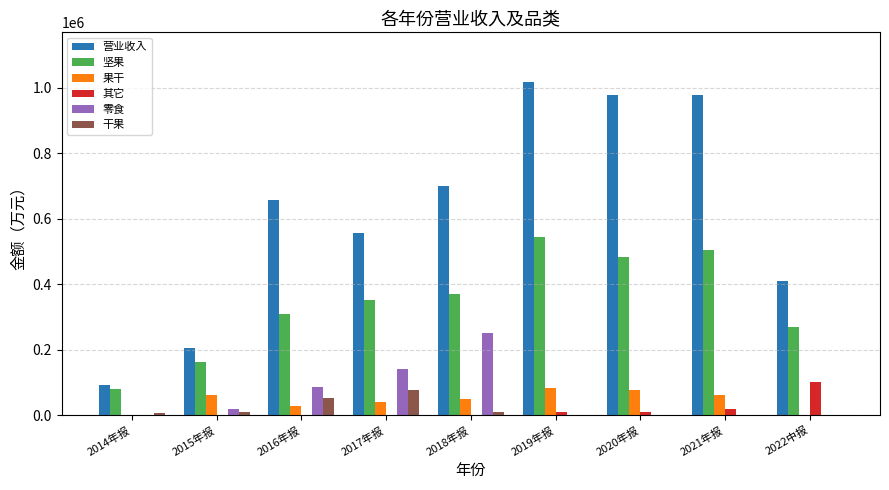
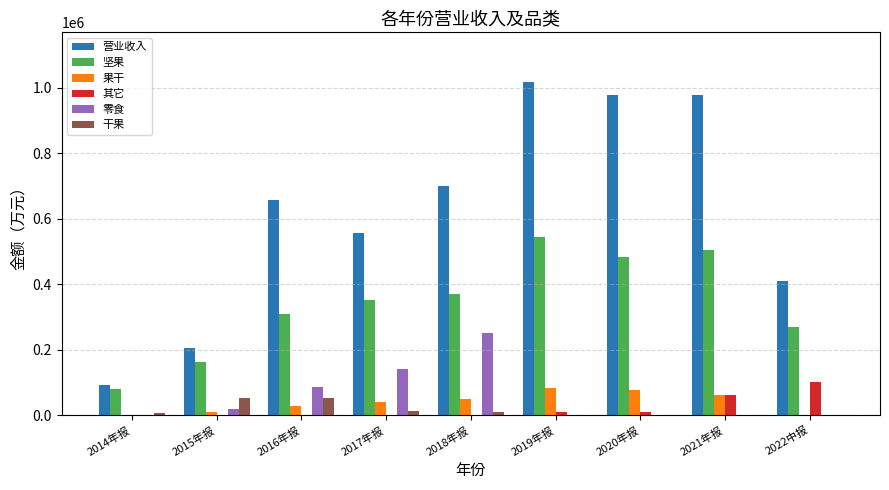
果干, 2015年报: 60000 -> 10000
干果, 2015年报: 10000 -> 50000
干果, 2017年报: 80000 -> 10000
其它, 2021年报: 20000 -> 60000
